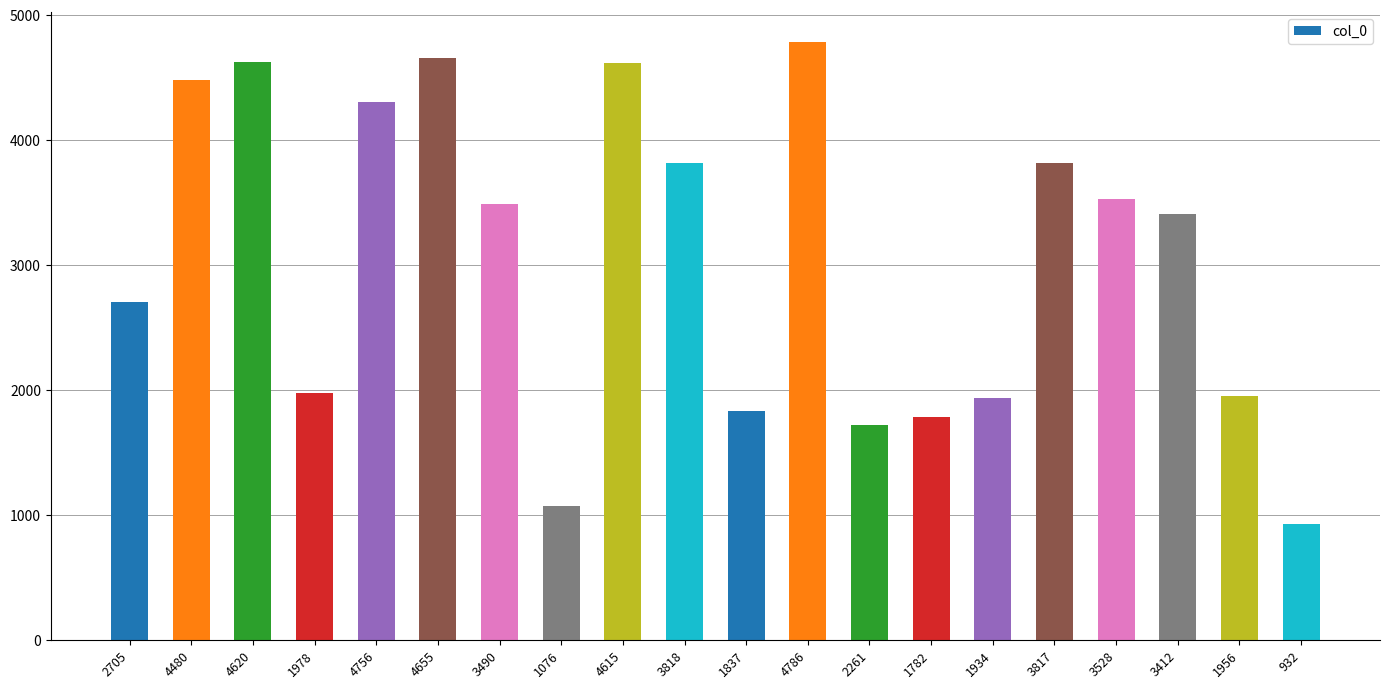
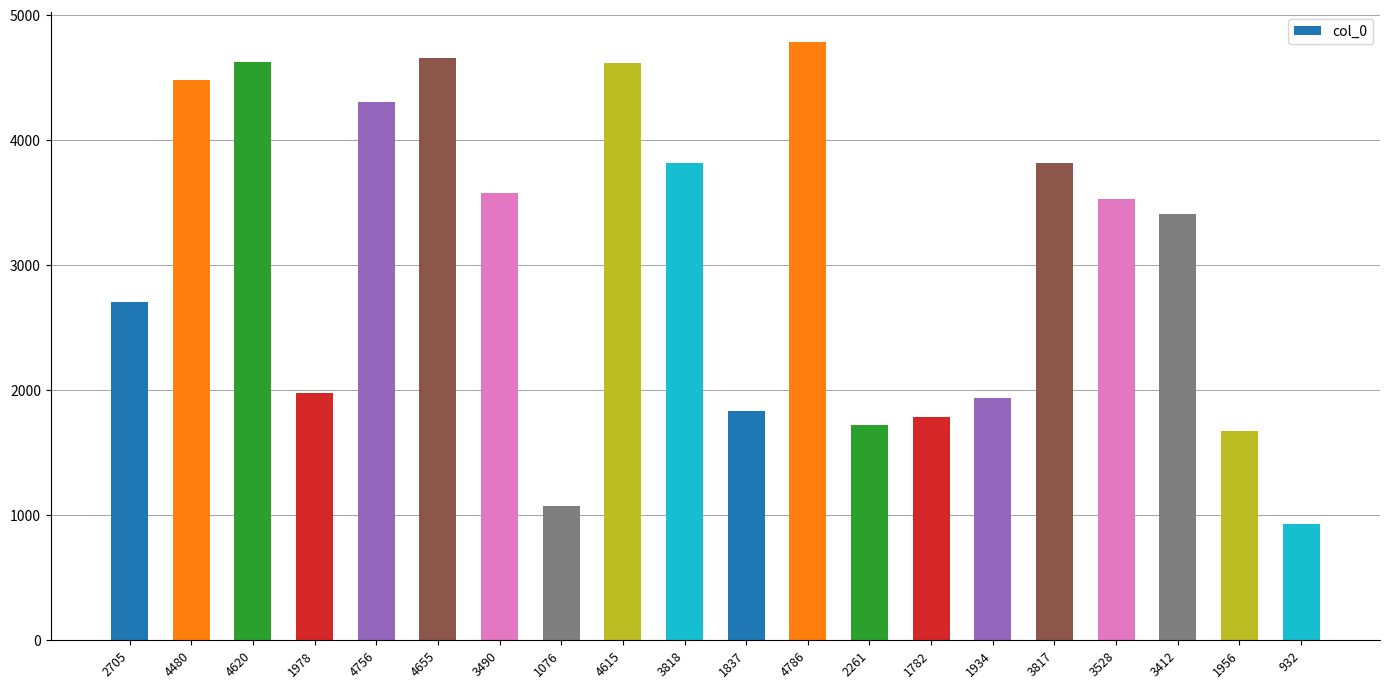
3490: 3490 -> 3580
1956: 1960 -> 1670
